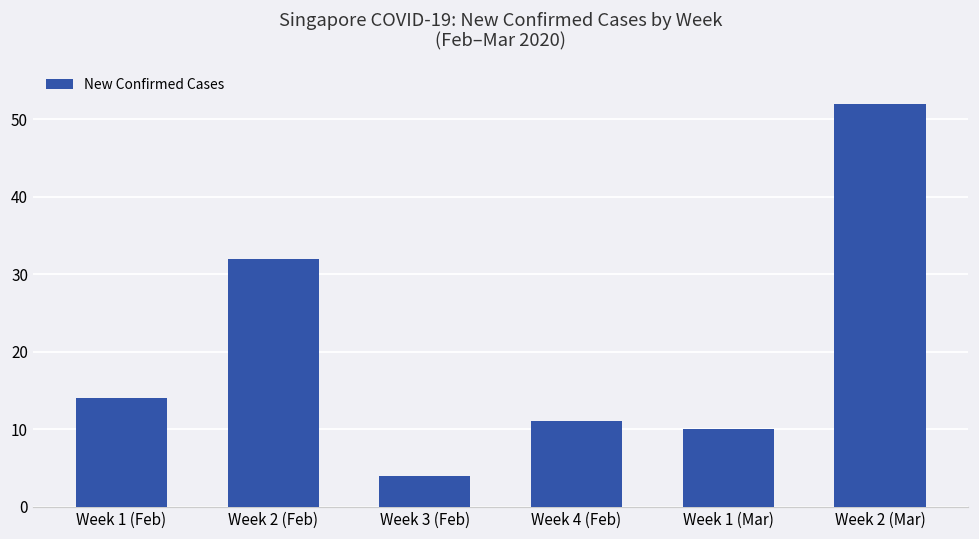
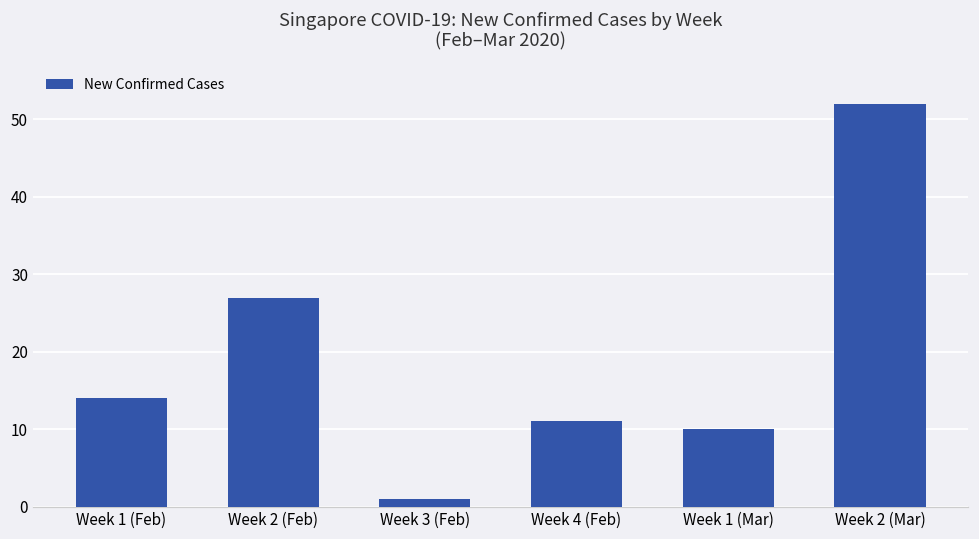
Week 2 (Feb): 32 -> 27
Week 3 (Feb): 4 -> 1
